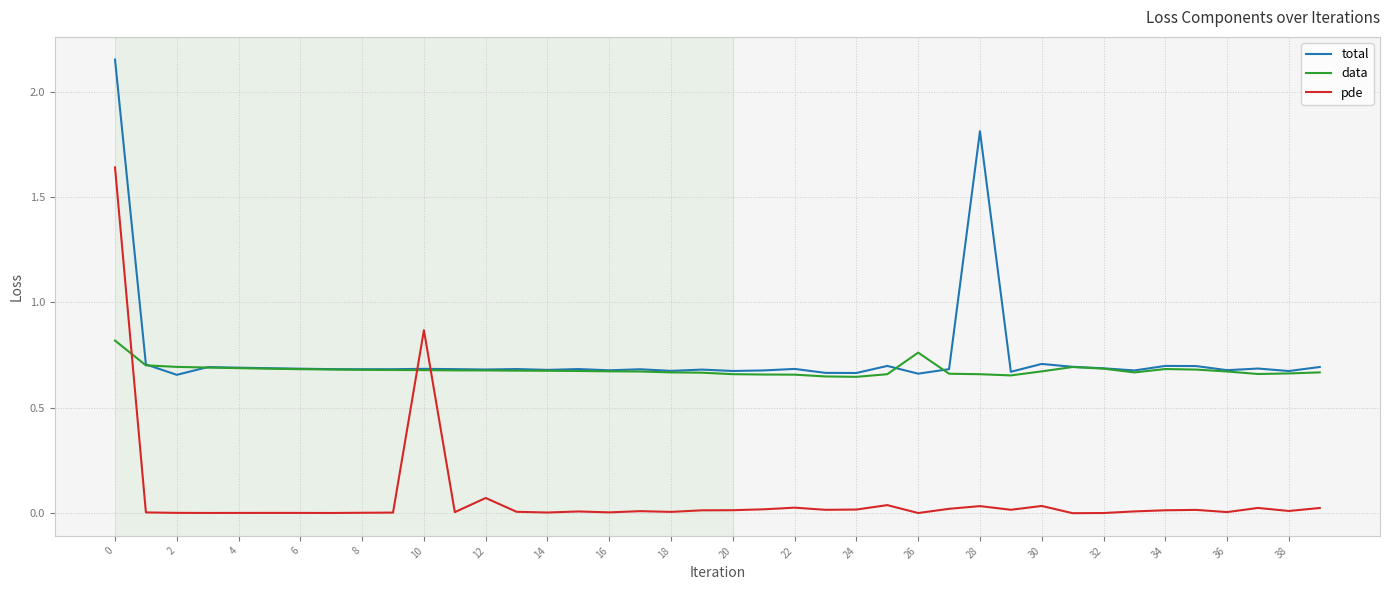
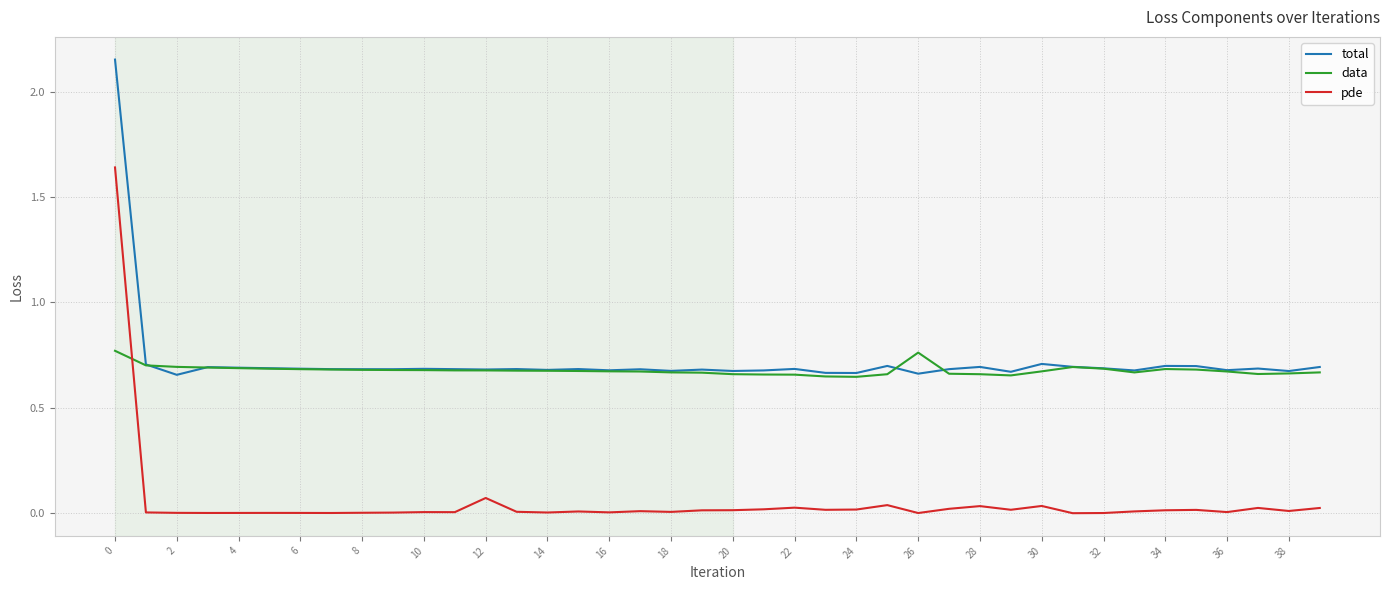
data, 0: 0.82 -> 0.77
pde, 10: 0.87 -> 0.01
total, 28: 1.81 -> 0.69
